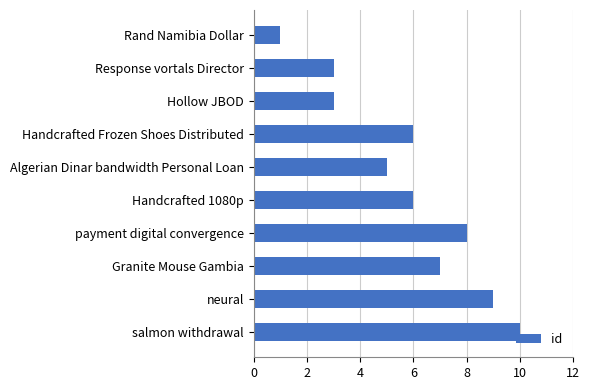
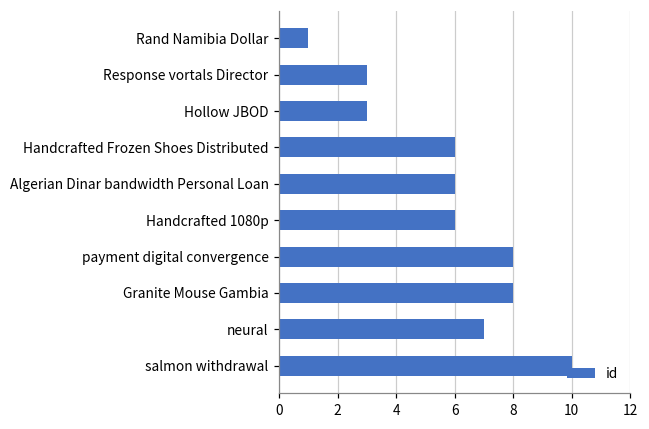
Algerian Dinar bandwidth Personal Loan: 5 -> 6
Granite Mouse Gambia: 7 -> 8
neural: 9 -> 7
